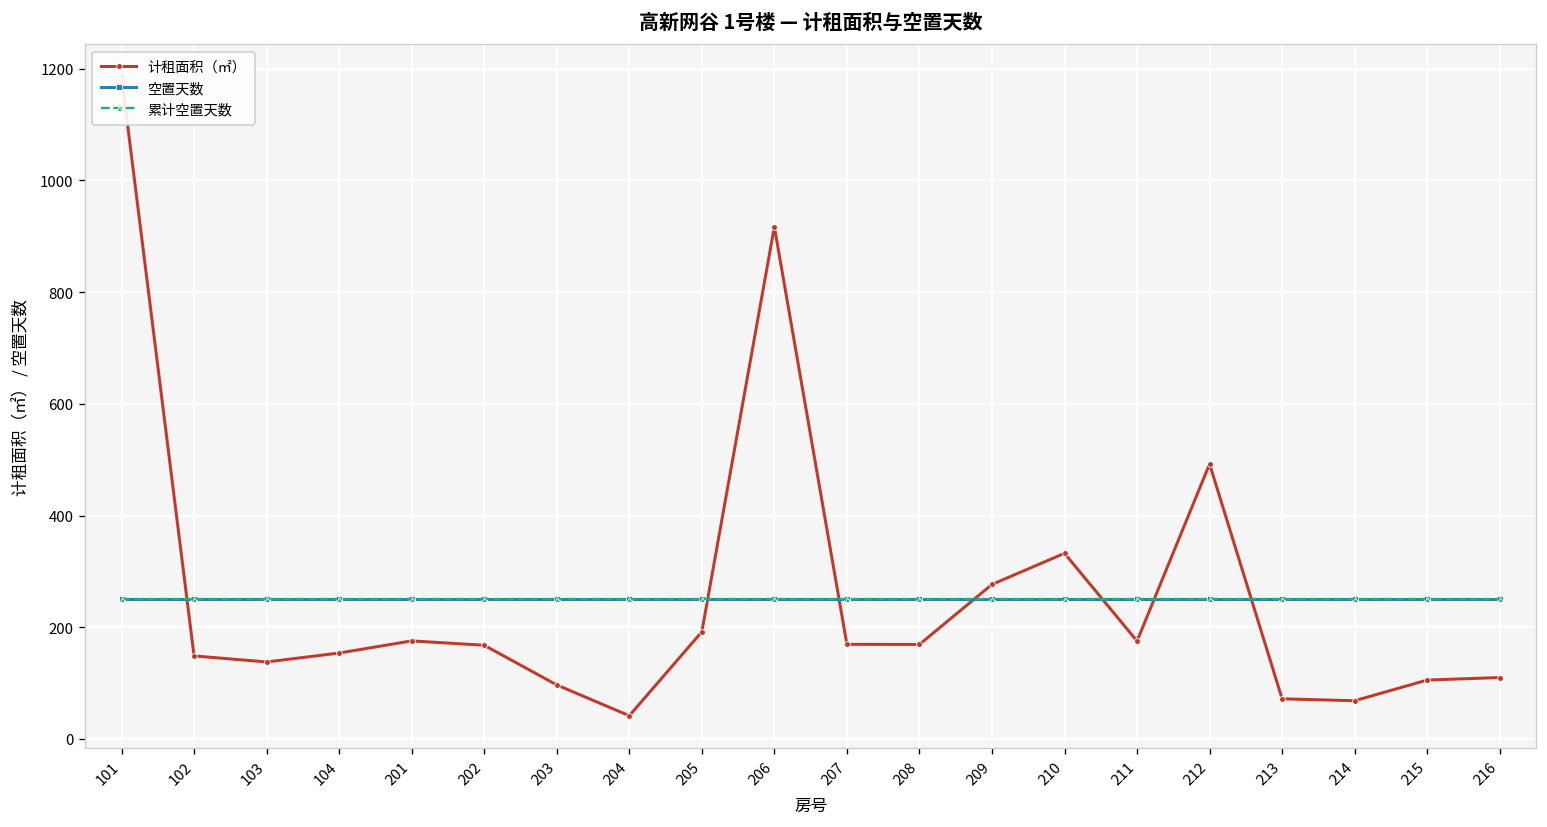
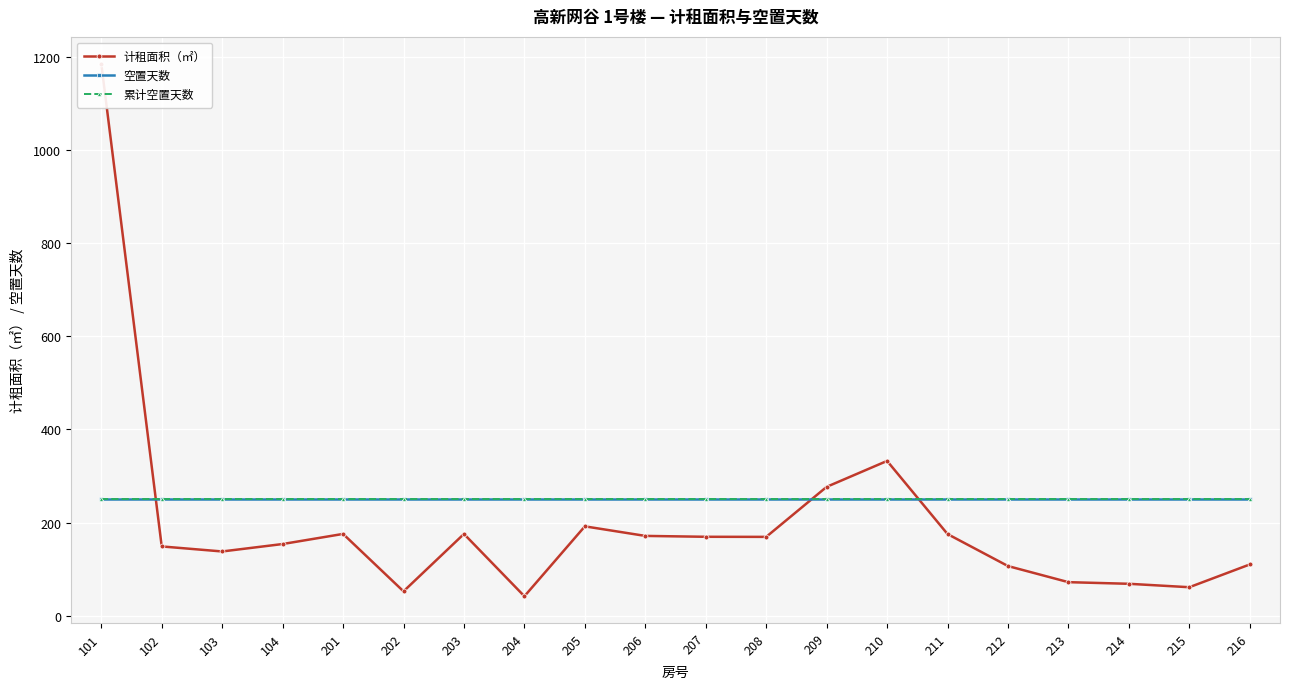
计租面积（㎡）, 202: 170 -> 50
计租面积（㎡）, 203: 100 -> 180
计租面积（㎡）, 206: 920 -> 170
计租面积（㎡）, 212: 490 -> 110
计租面积（㎡）, 215: 110 -> 60
